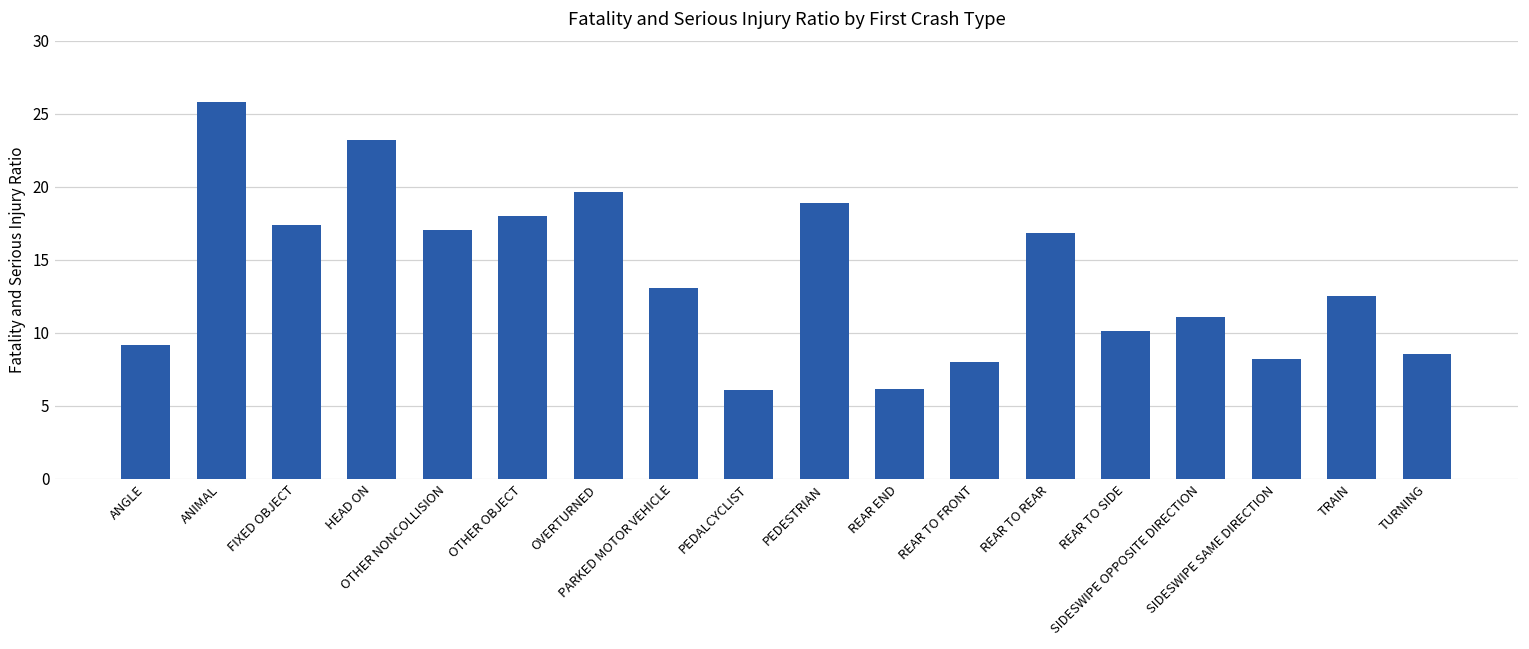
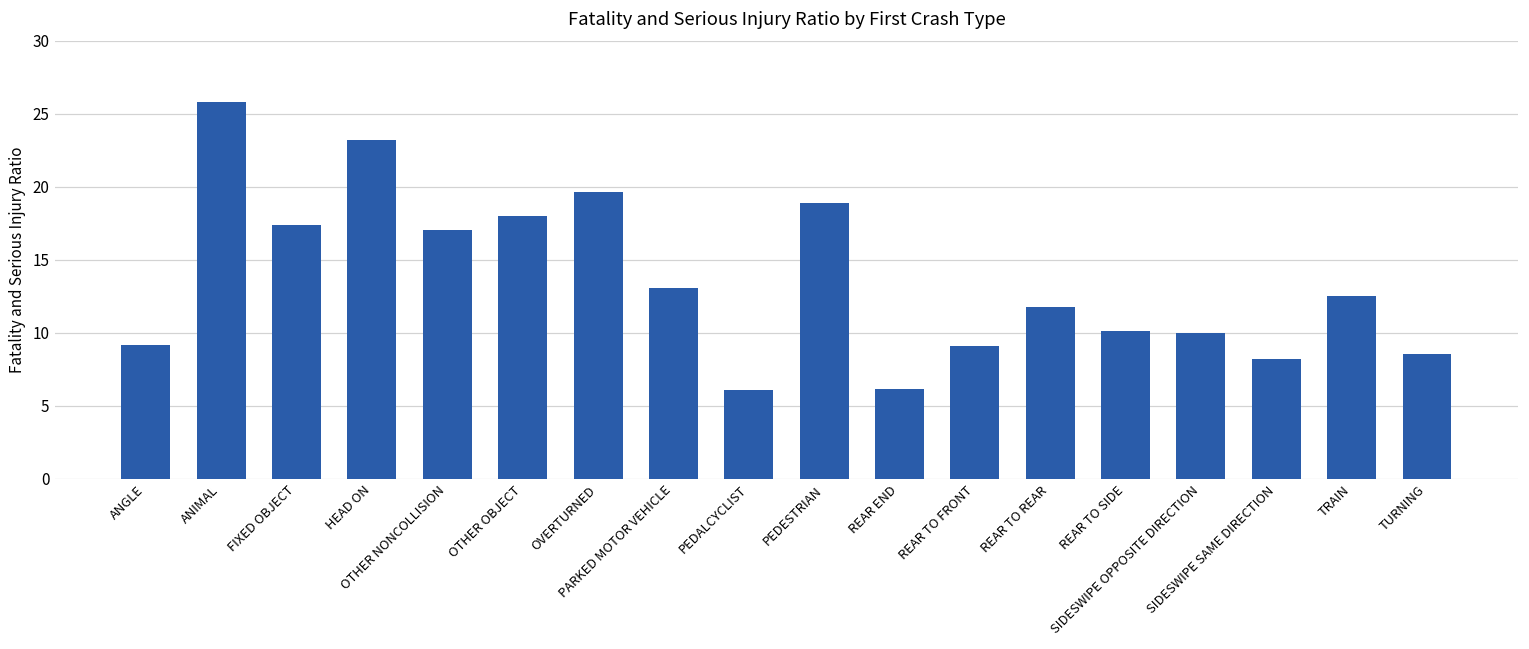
REAR TO FRONT: 8.0 -> 9.1
REAR TO REAR: 16.8 -> 11.8
SIDESWIPE OPPOSITE DIRECTION: 11.0 -> 9.9
